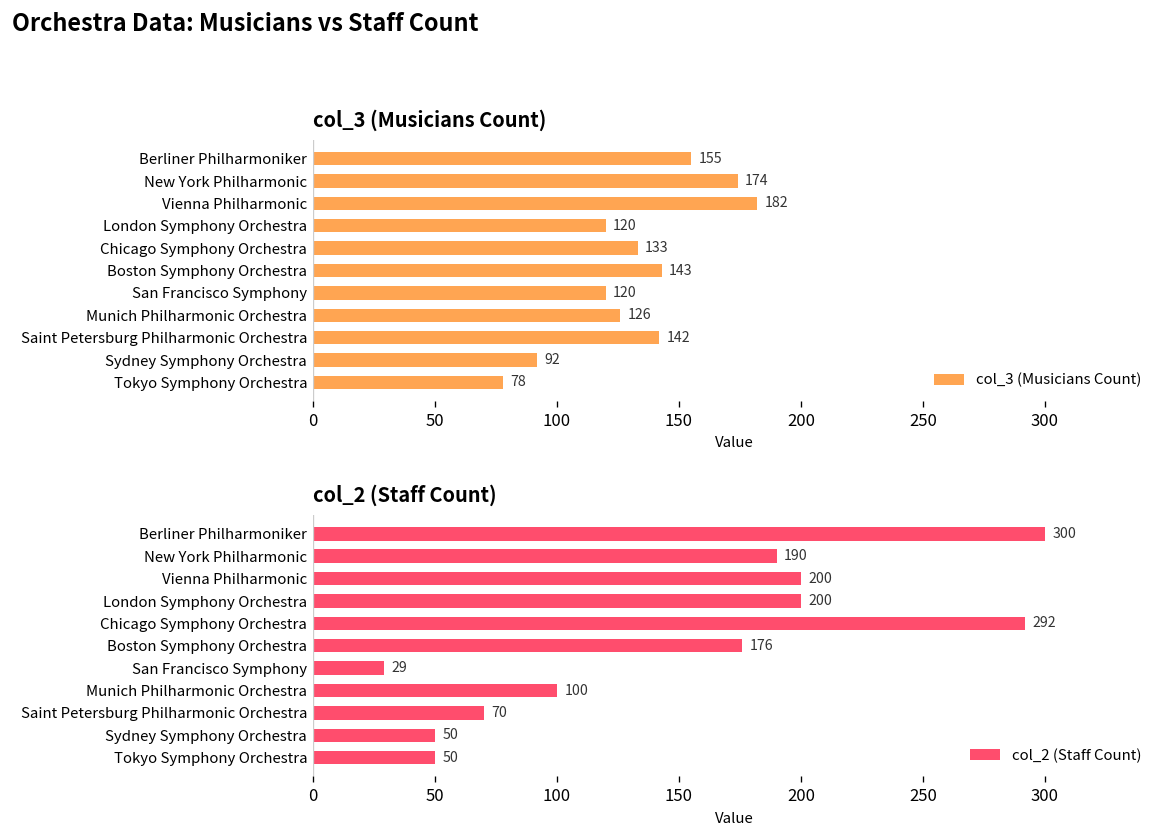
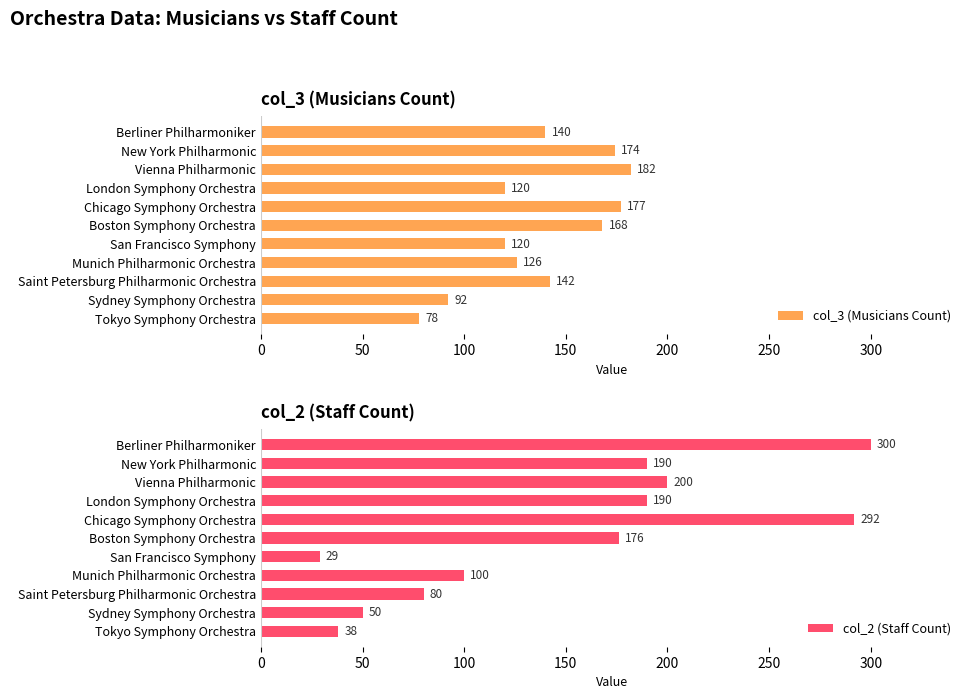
col_3 (Musicians Count), Berliner Philharmoniker: 155 -> 140
col_3 (Musicians Count), Chicago Symphony Orchestra: 133 -> 177
col_3 (Musicians Count), Boston Symphony Orchestra: 143 -> 168
col_2 (Staff Count), London Symphony Orchestra: 200 -> 190
col_2 (Staff Count), Saint Petersburg Philharmonic Orchestra: 70 -> 80
col_2 (Staff Count), Tokyo Symphony Orchestra: 50 -> 38
